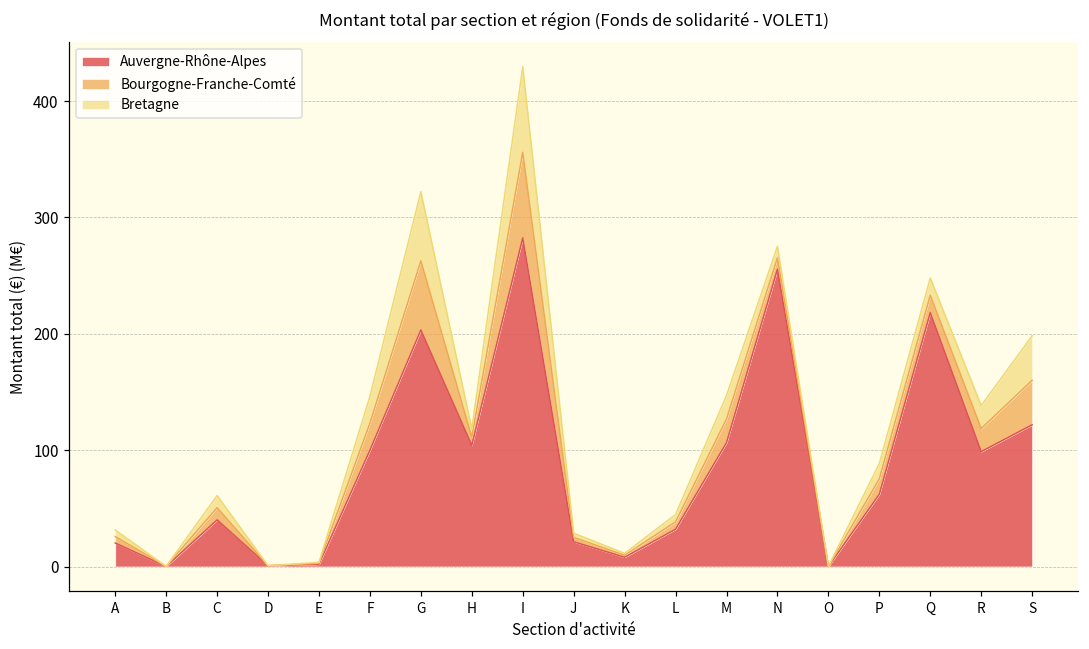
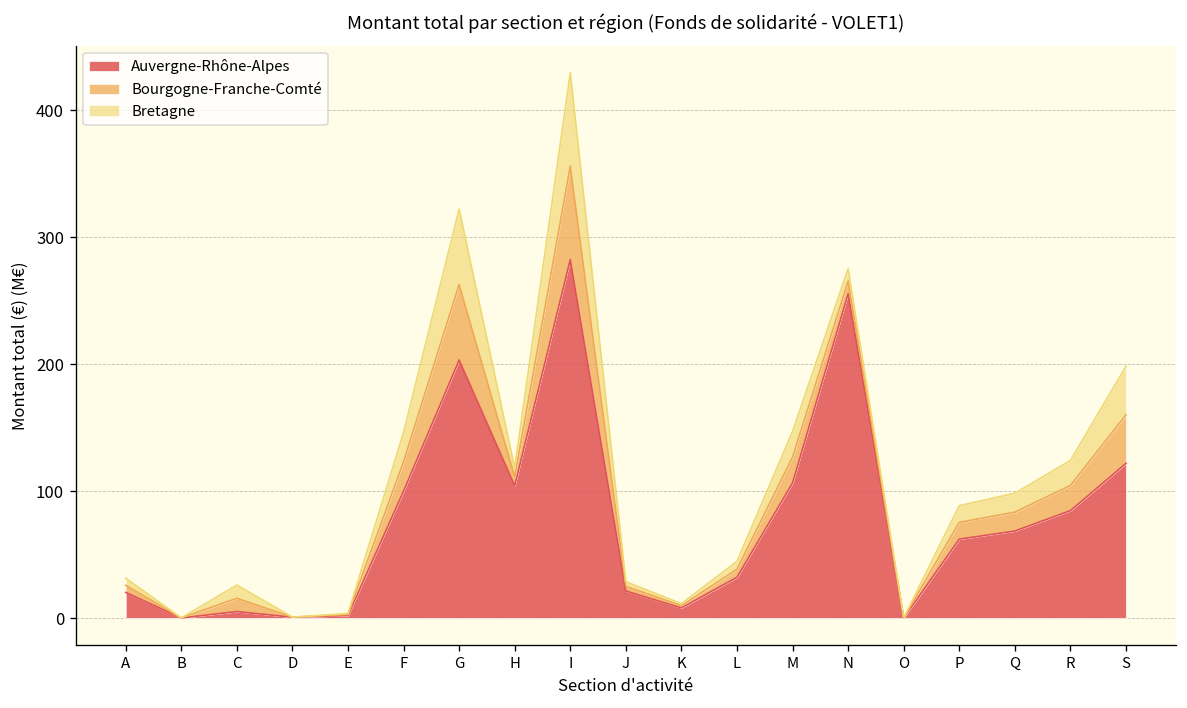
Auvergne-Rhône-Alpes, C: 40 -> 5
Auvergne-Rhône-Alpes, Q: 218 -> 69
Auvergne-Rhône-Alpes, R: 99 -> 85
